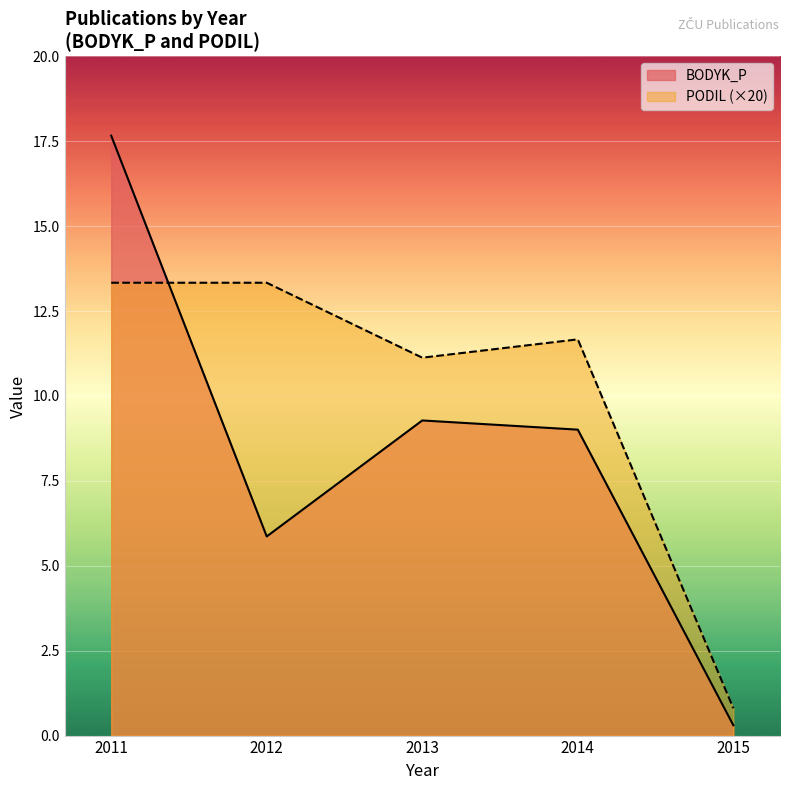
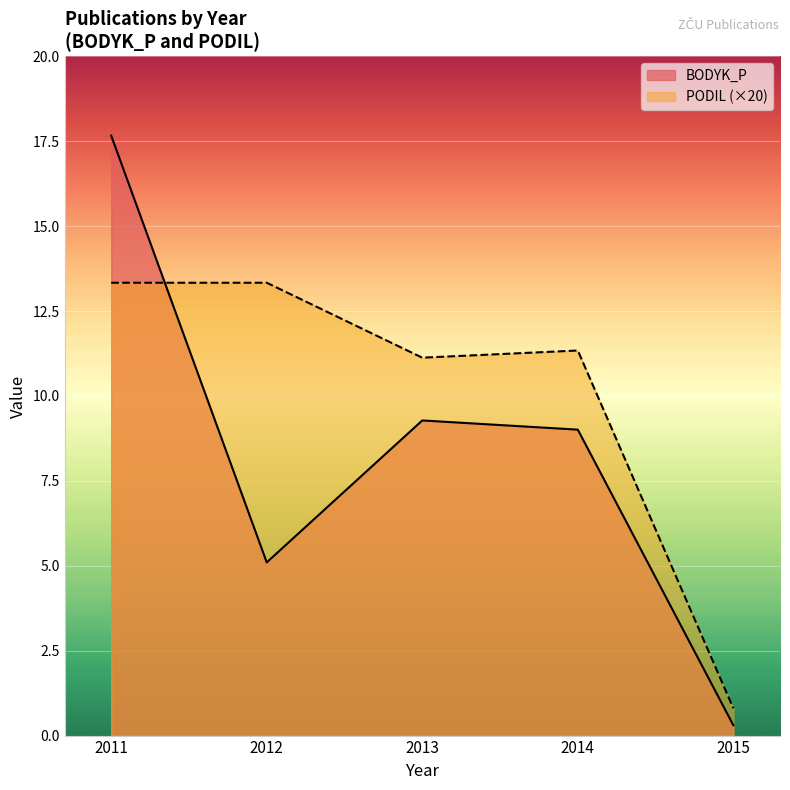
BODYK_P, 2012: 5.9 -> 5.1
PODIL (×20), 2014: 11.7 -> 11.3
